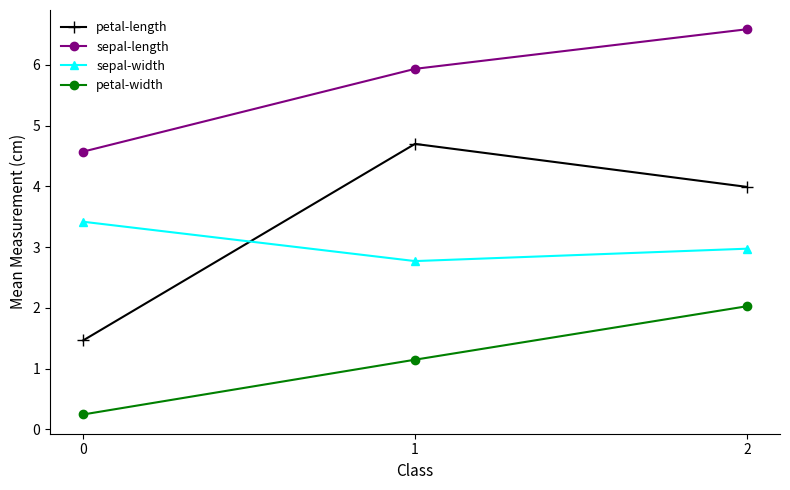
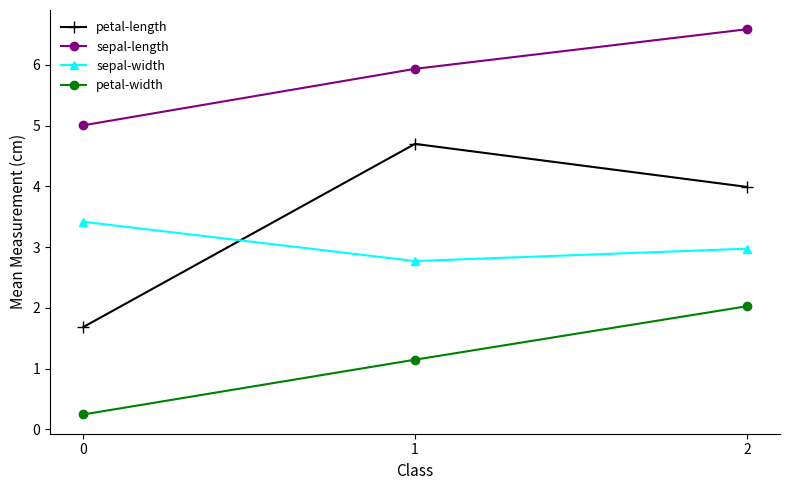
petal-length, 0: 1.5 -> 1.7
sepal-length, 0: 4.6 -> 5.0
